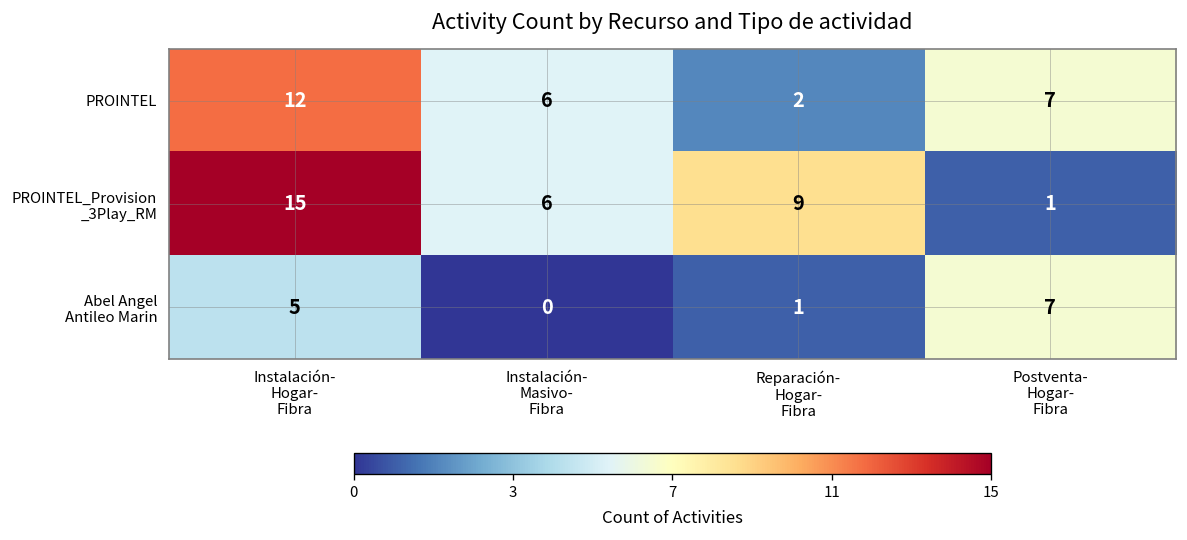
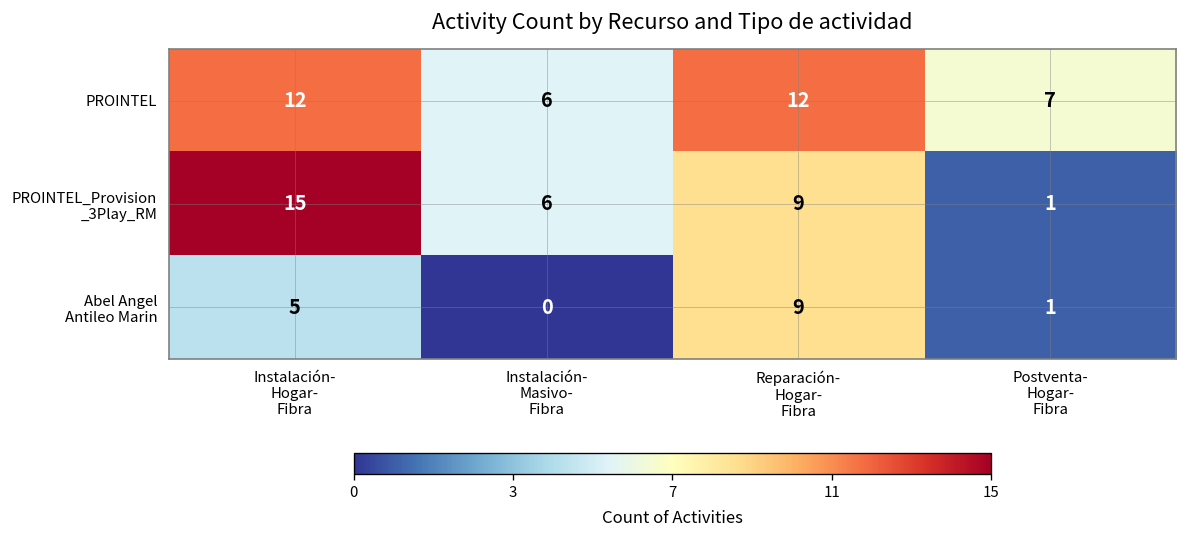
PROINTEL, Reparación- Hogar- Fibra: 2 -> 12
Abel Angel Antileo Marin, Reparación- Hogar- Fibra: 1 -> 9
Abel Angel Antileo Marin, Postventa- Hogar- Fibra: 7 -> 1
